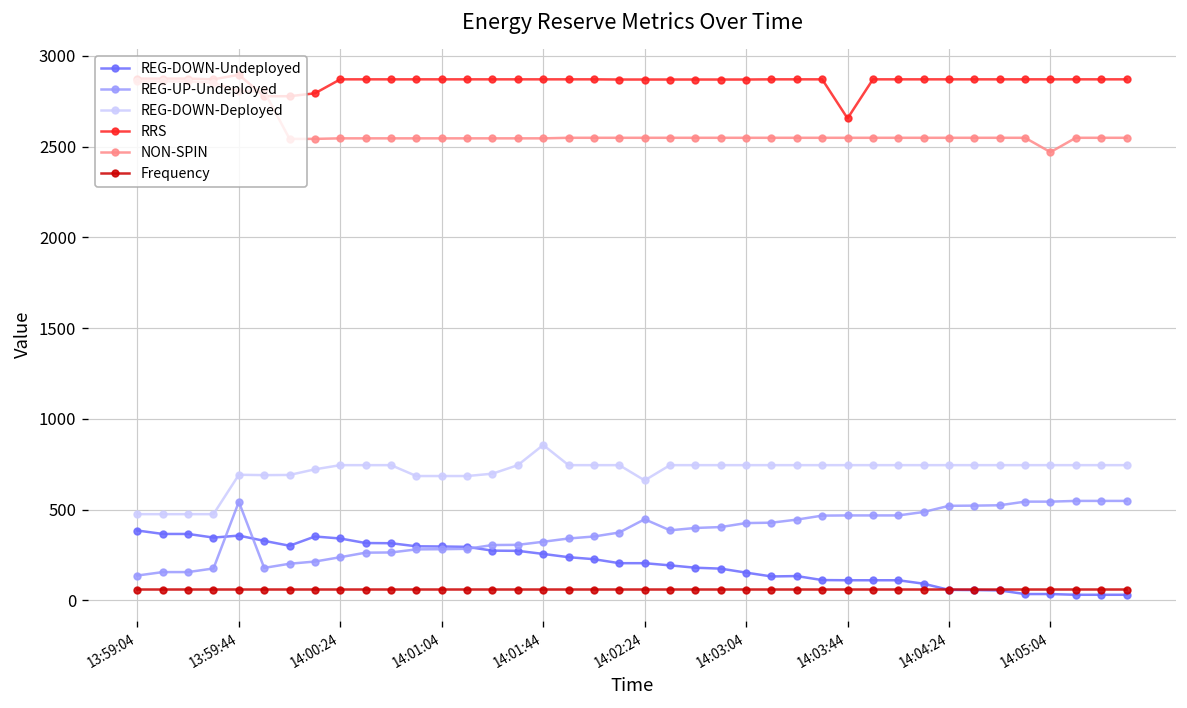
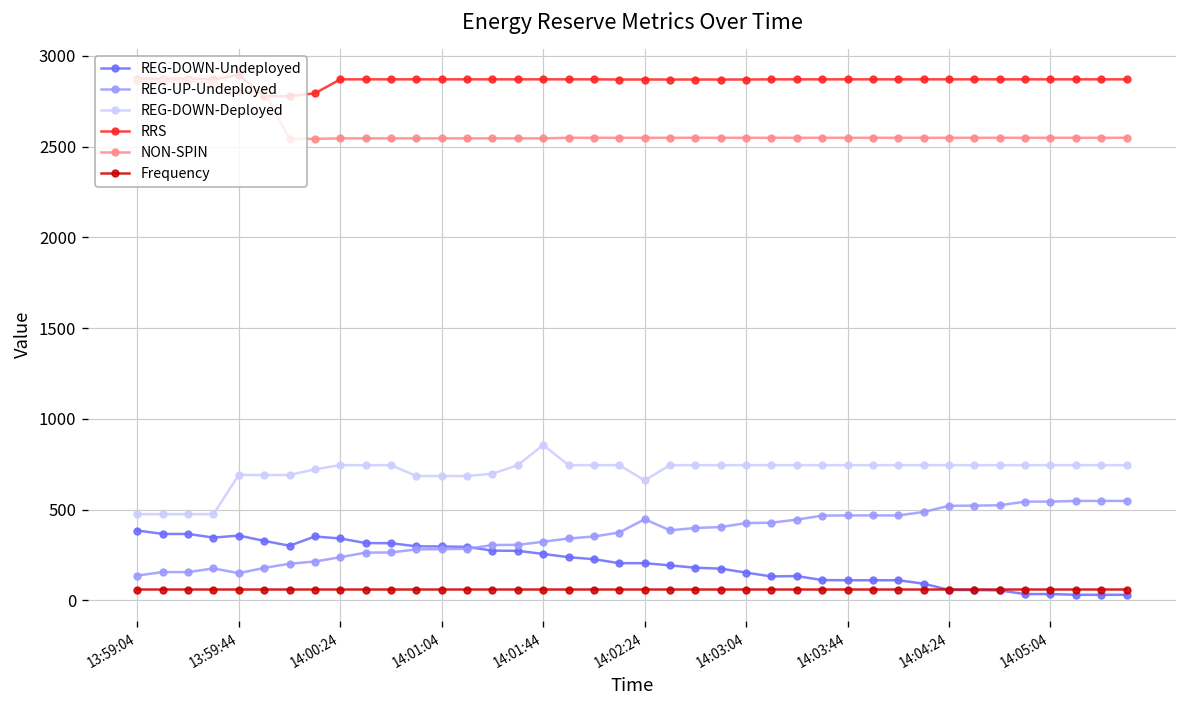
REG-UP-Undeployed, 13:59:44: 540 -> 150
RRS, 14:03:44: 2660 -> 2870
NON-SPIN, 14:05:04: 2470 -> 2550
